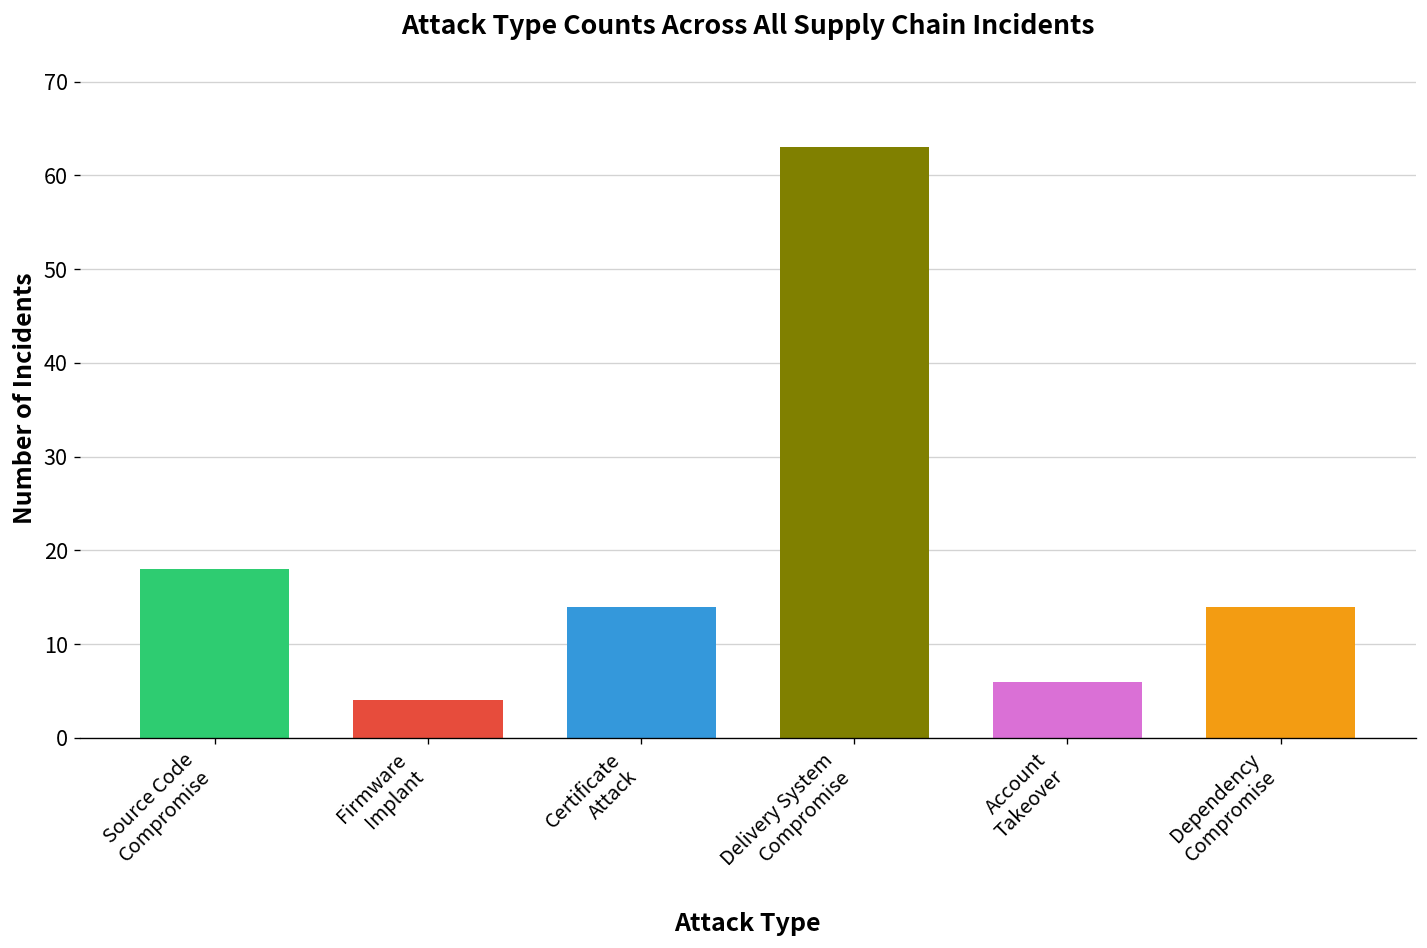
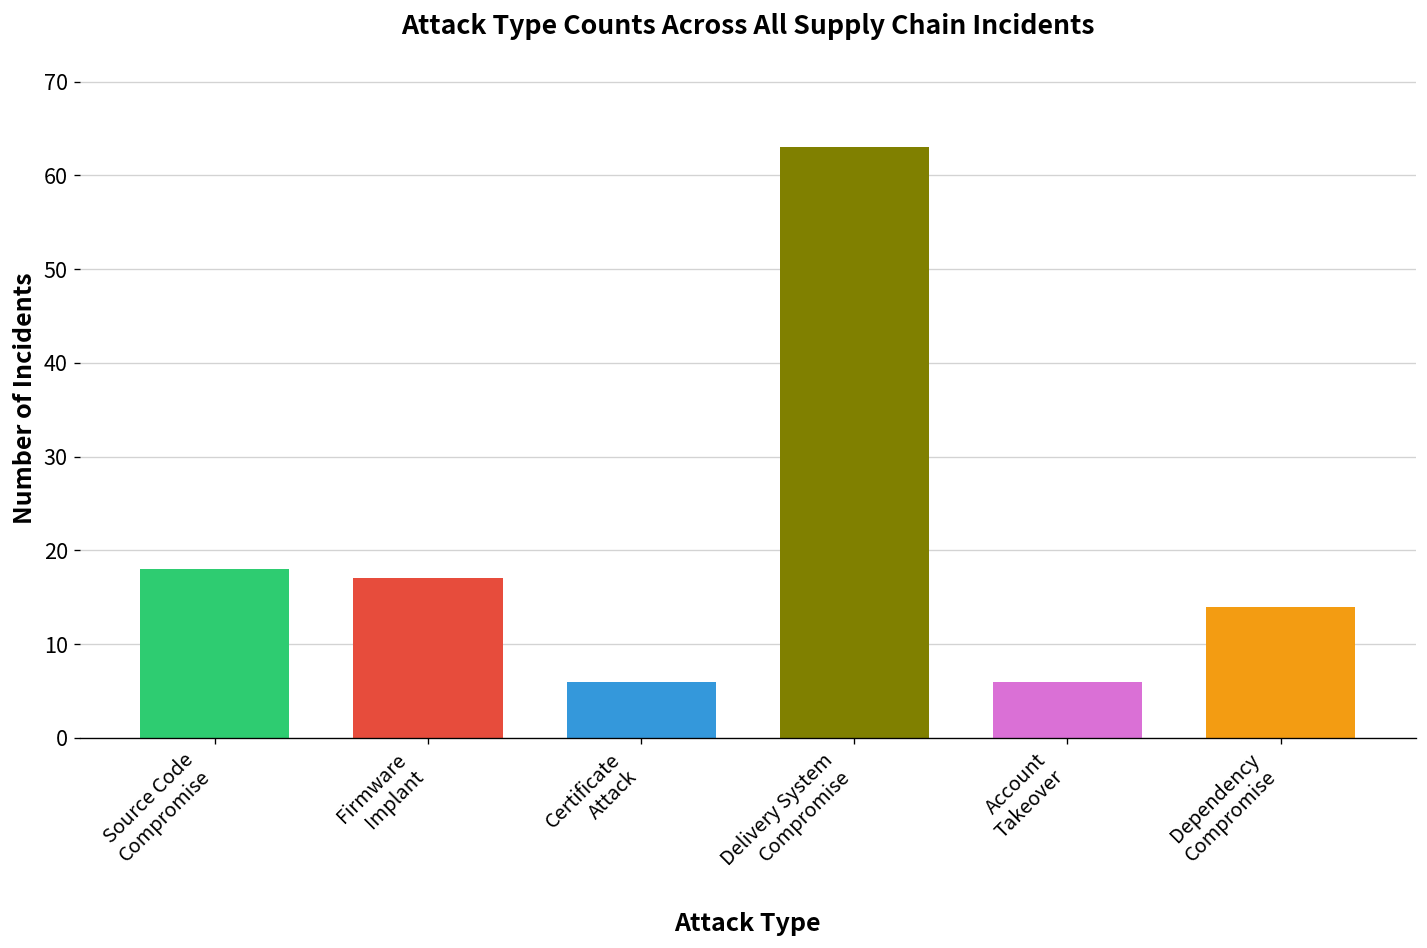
Firmware Implant: 4 -> 17
Certificate Attack: 14 -> 6
